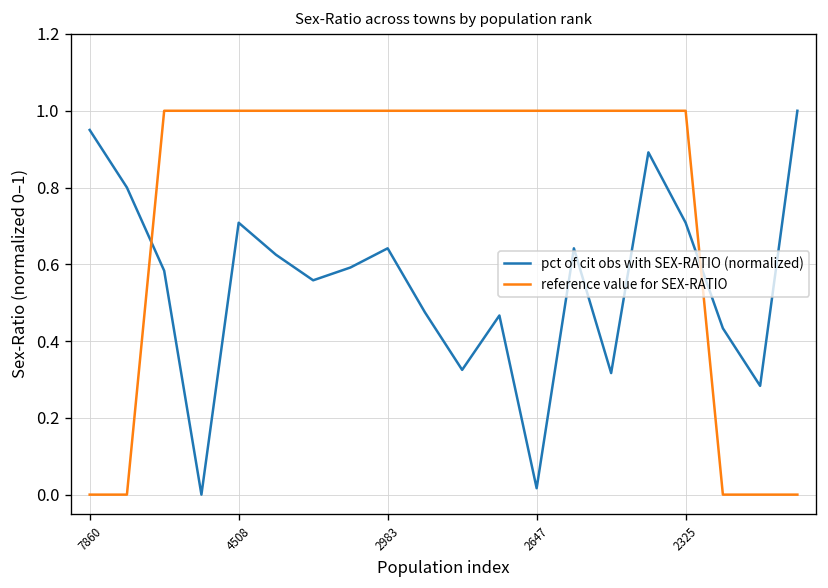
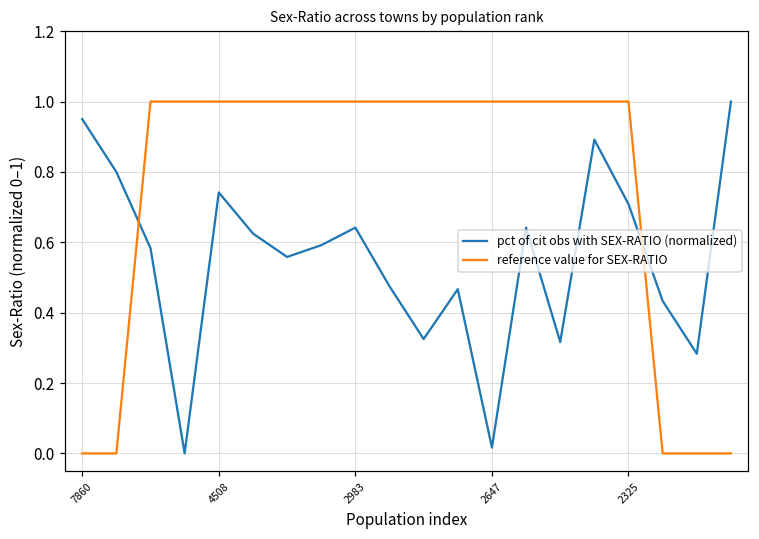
pct of cit obs with SEX-RATIO (normalized), 4508: 0.71 -> 0.74
